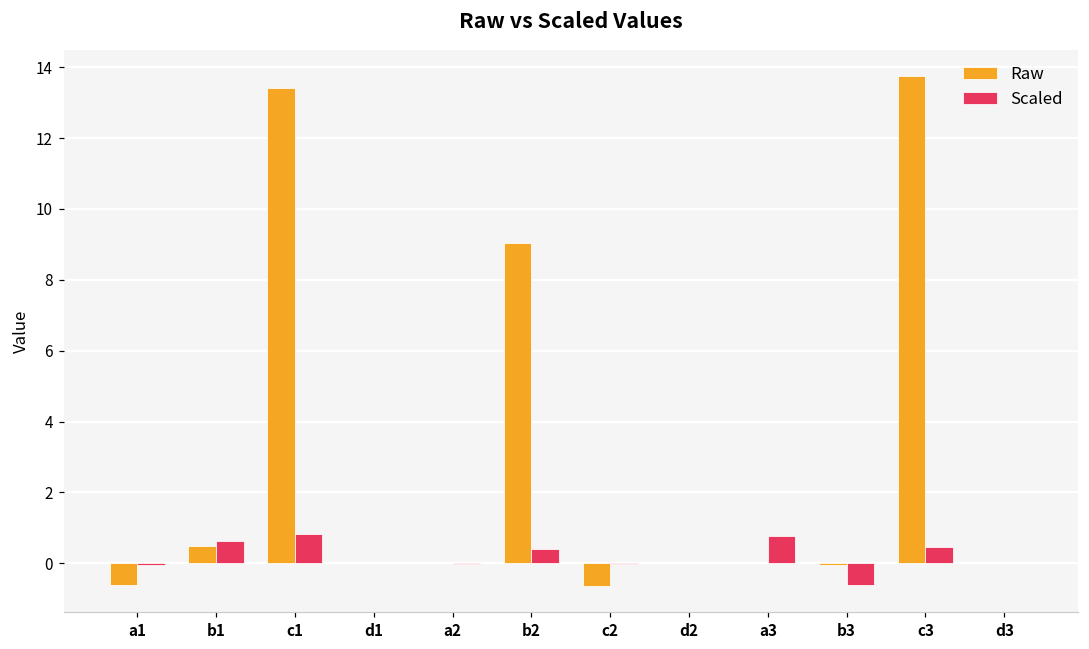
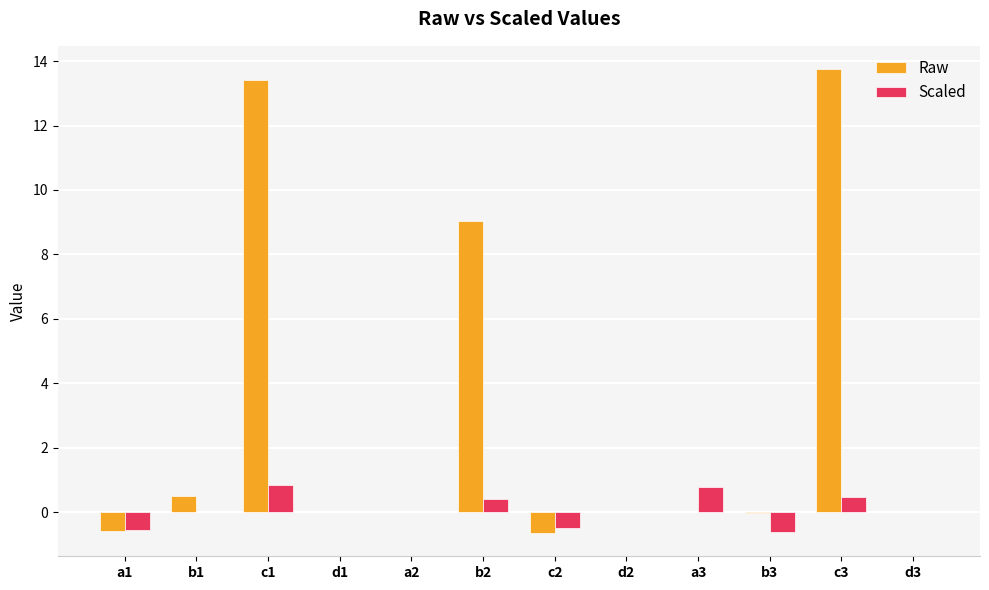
Scaled, a1: 0.0 -> -0.5
Scaled, b1: 0.6 -> 0.0
Scaled, c2: 0.0 -> -0.5
